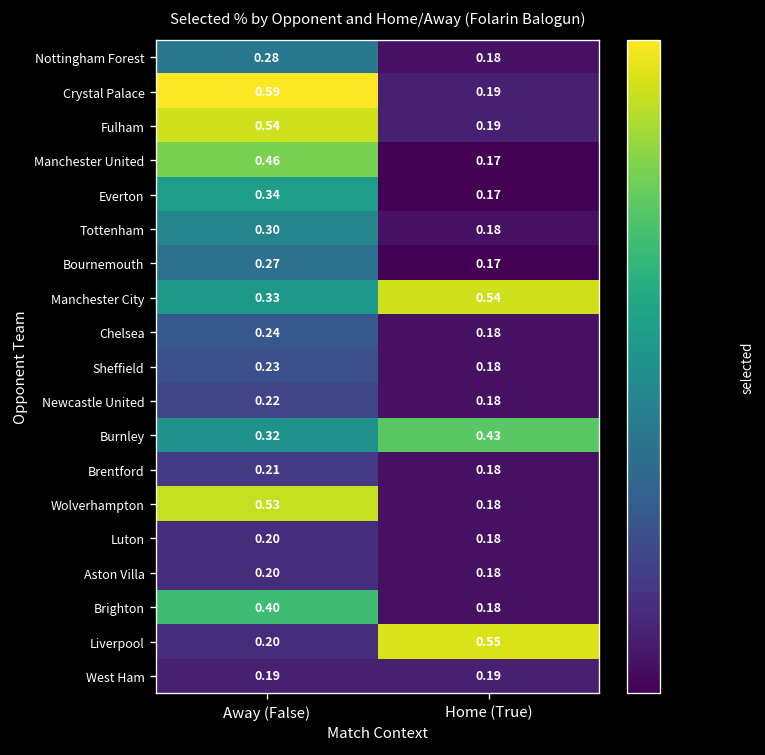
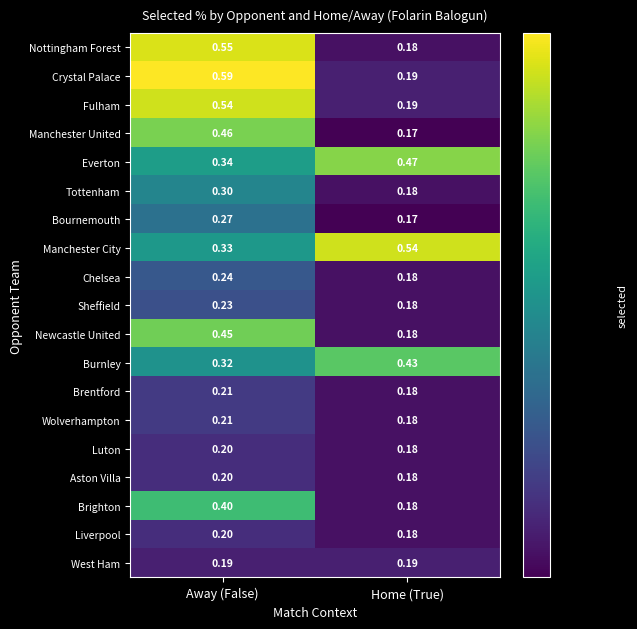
Nottingham Forest, Away (False): 0.28 -> 0.55
Everton, Home (True): 0.17 -> 0.47
Newcastle United, Away (False): 0.22 -> 0.45
Wolverhampton, Away (False): 0.53 -> 0.21
Liverpool, Home (True): 0.55 -> 0.18
